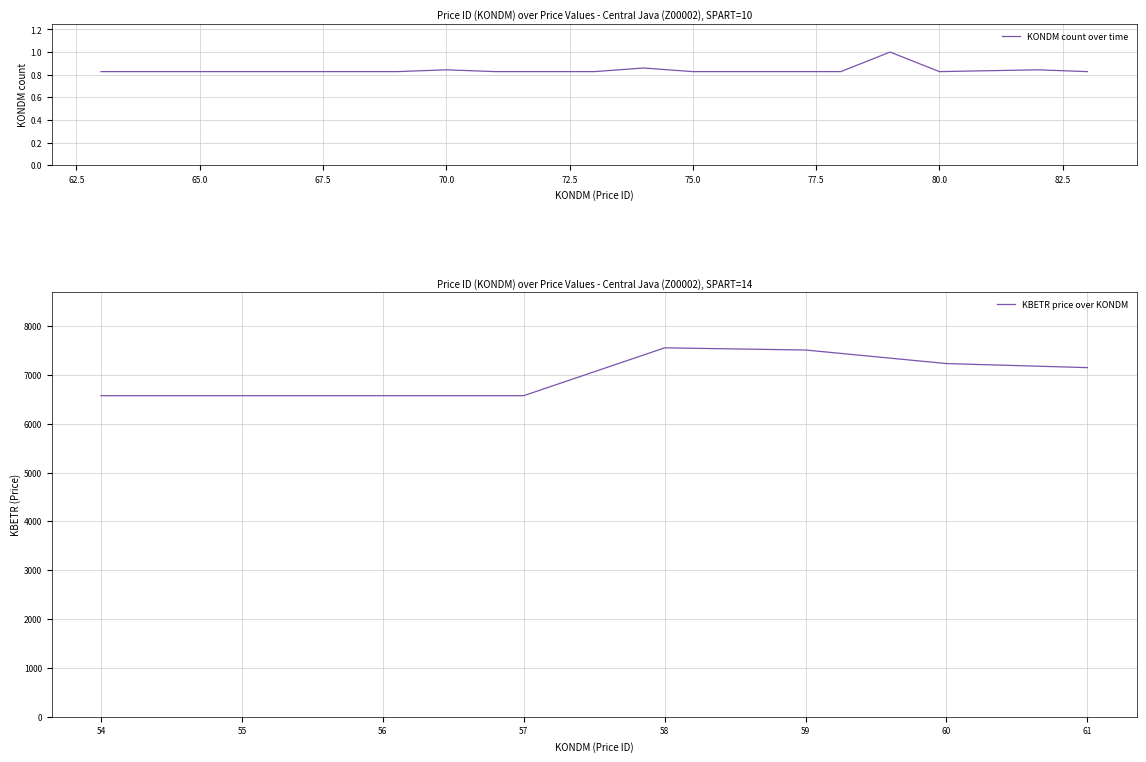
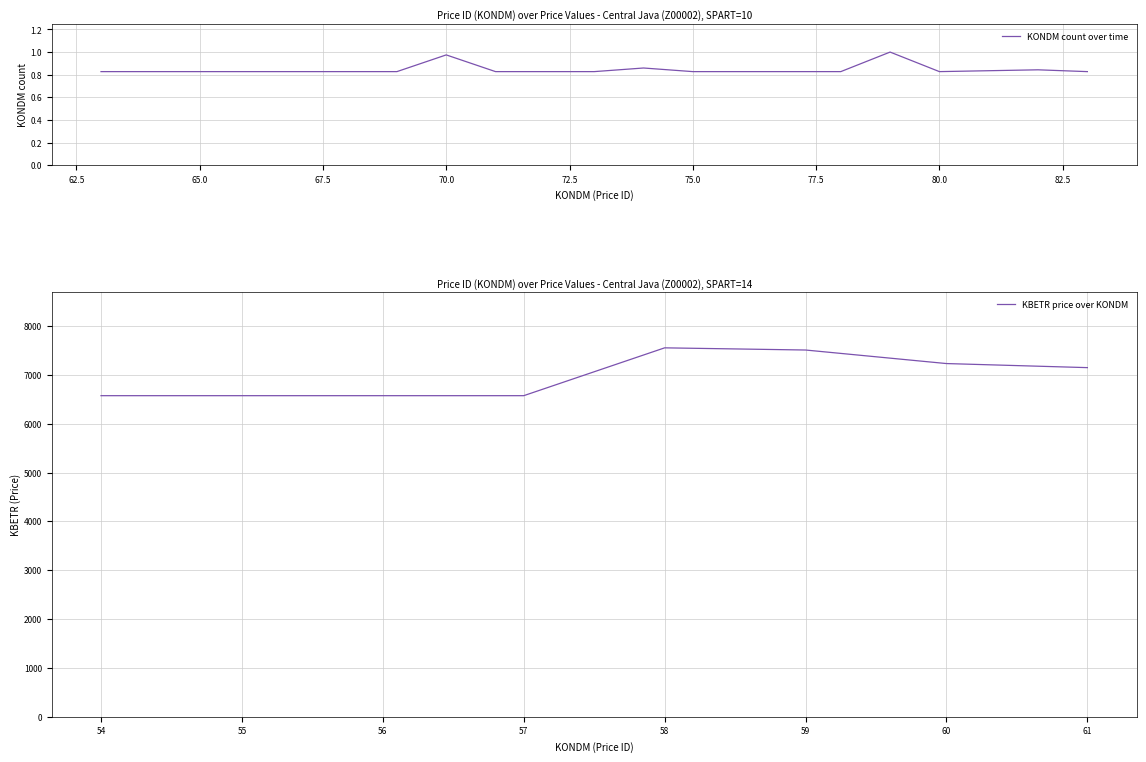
Price ID (KONDM) over Price Values - Central Java (Z00002), SPART=10, 70.0: 0.84 -> 0.97
